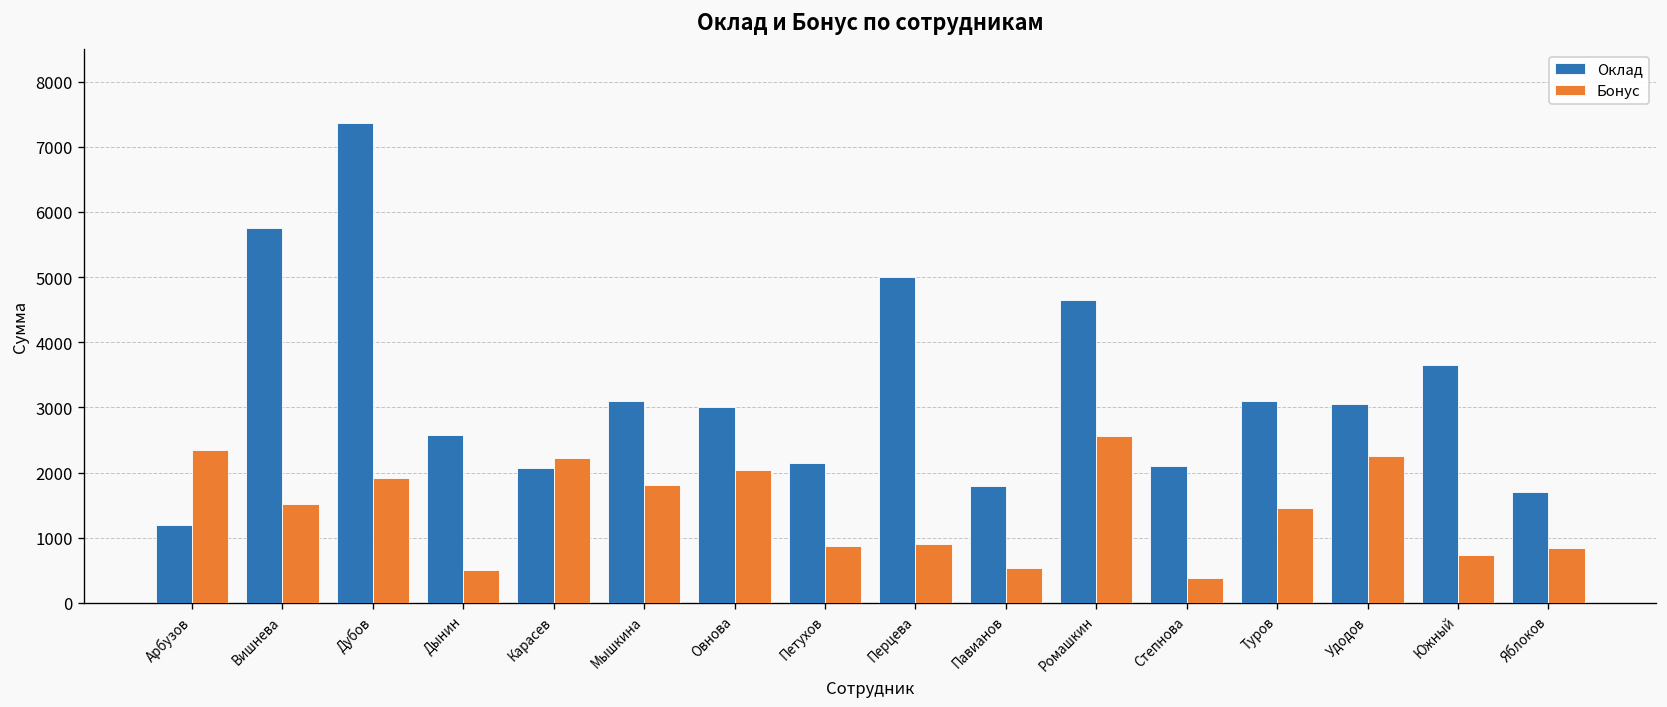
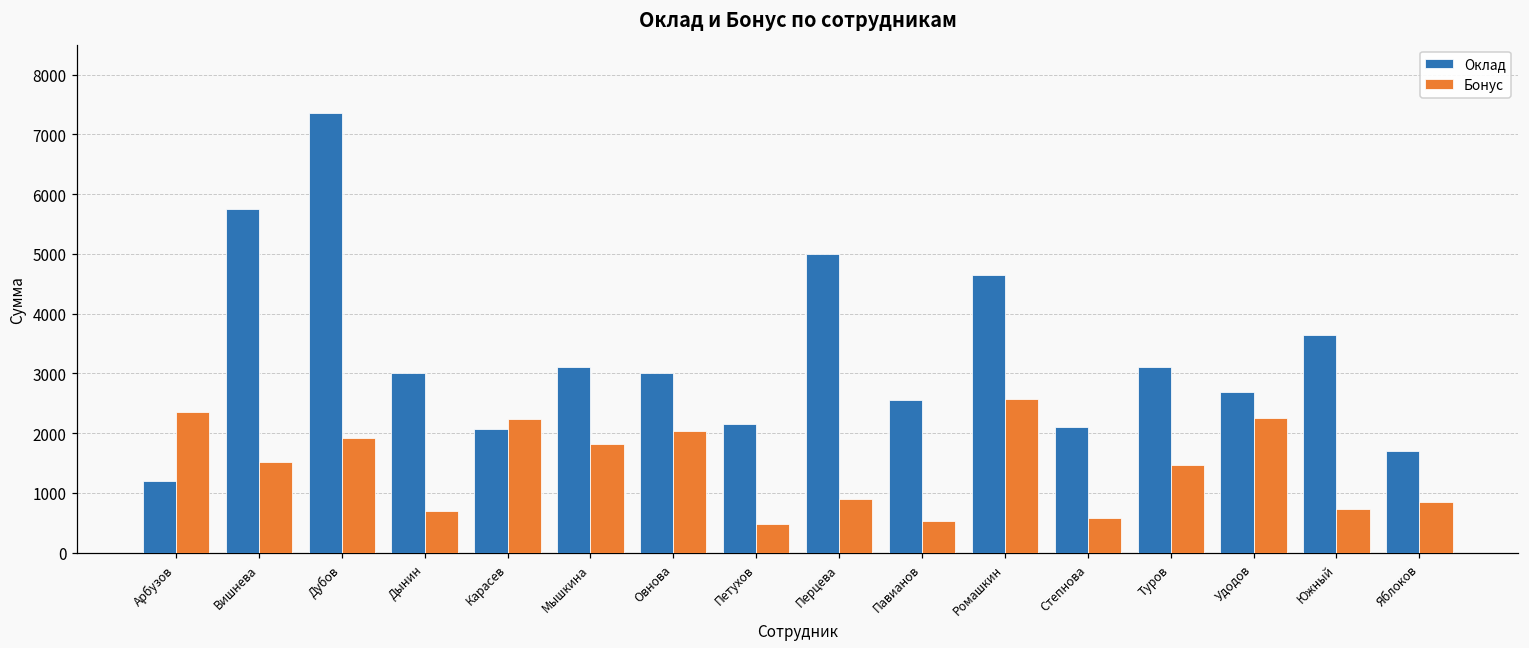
Оклад, Дынин: 2600 -> 3000
Бонус, Дынин: 500 -> 700
Бонус, Петухов: 900 -> 500
Оклад, Павианов: 1800 -> 2600
Бонус, Степнова: 400 -> 600
Оклад, Удодов: 3100 -> 2700
